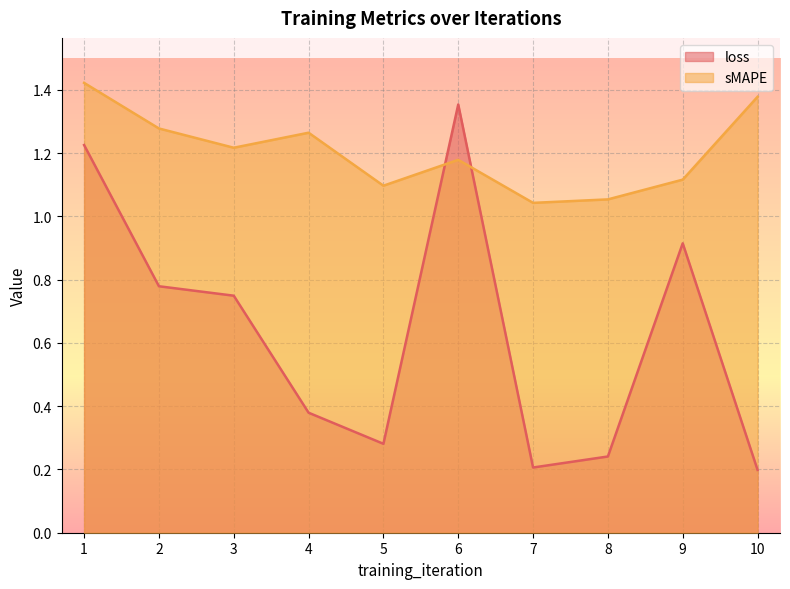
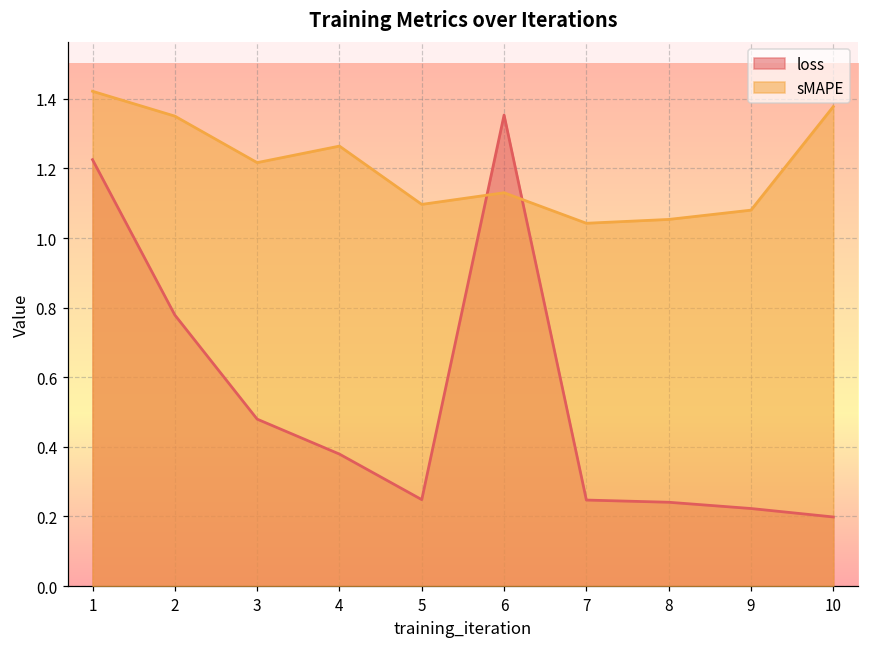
sMAPE, 2: 1.28 -> 1.35
loss, 3: 0.75 -> 0.48
loss, 5: 0.28 -> 0.25
sMAPE, 6: 1.18 -> 1.13
loss, 7: 0.21 -> 0.25
loss, 9: 0.91 -> 0.22
sMAPE, 9: 1.12 -> 1.08
